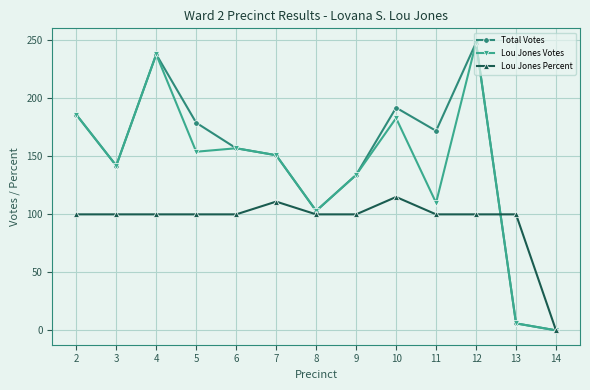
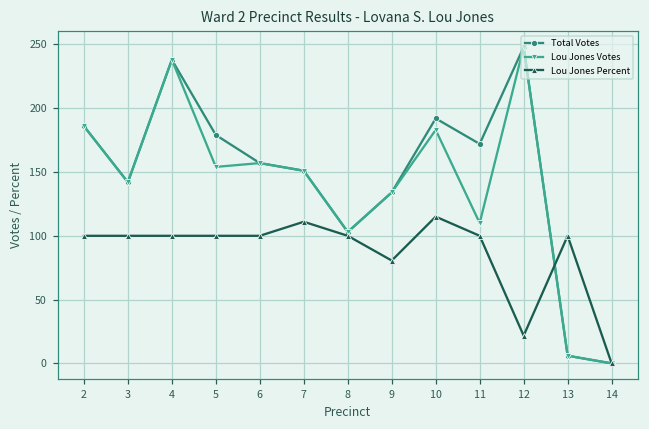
Lou Jones Percent, 9: 100 -> 81
Lou Jones Percent, 12: 100 -> 22
